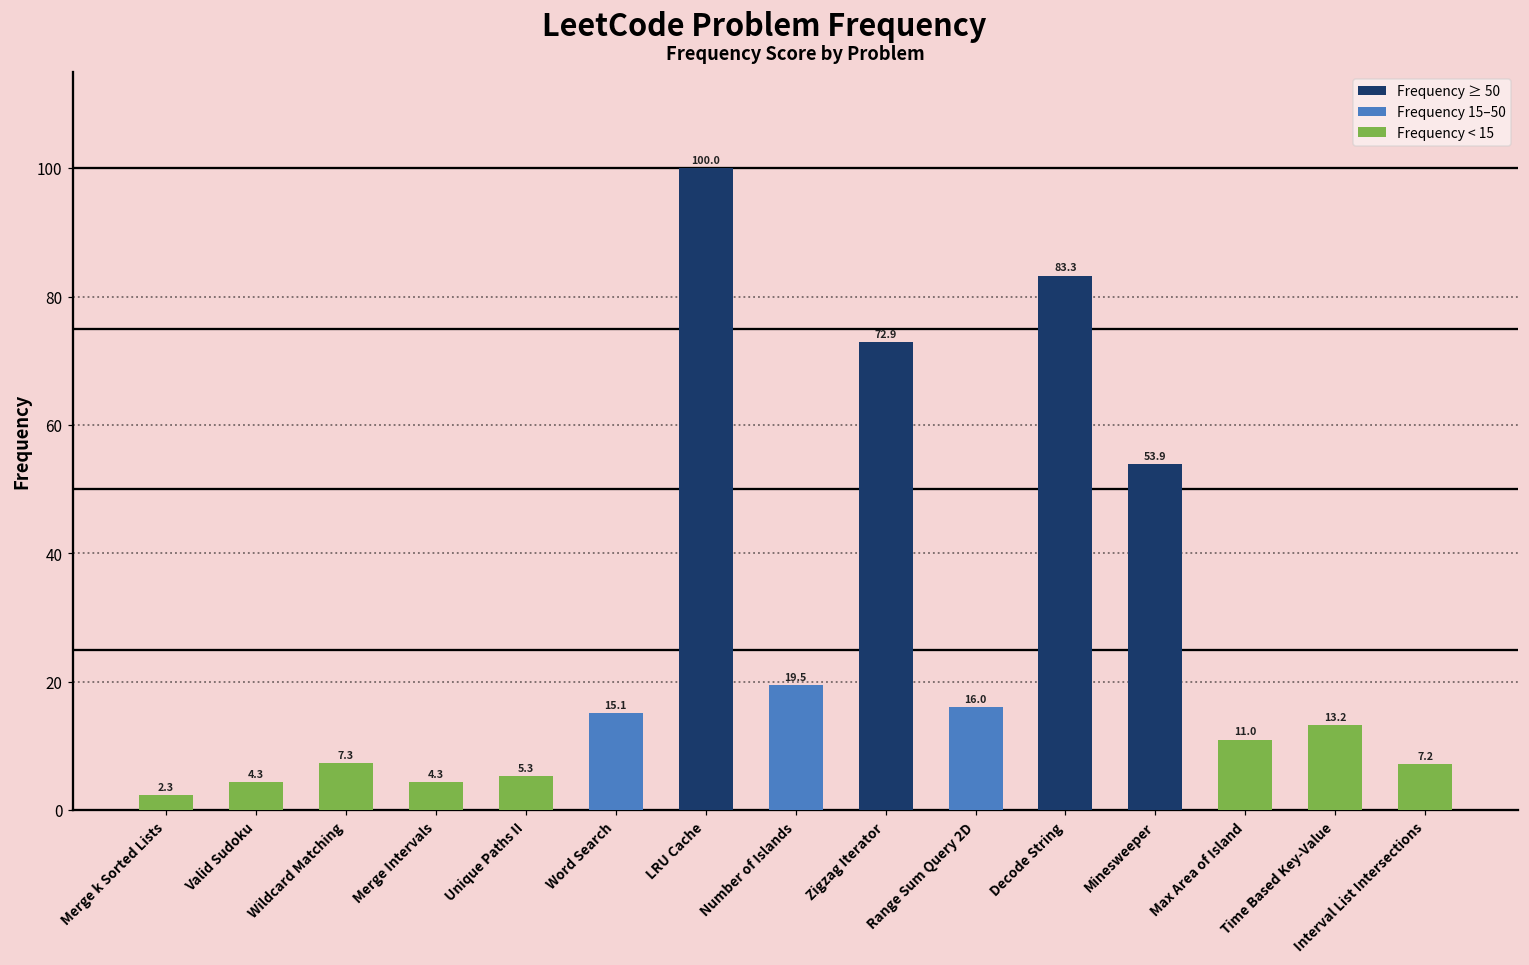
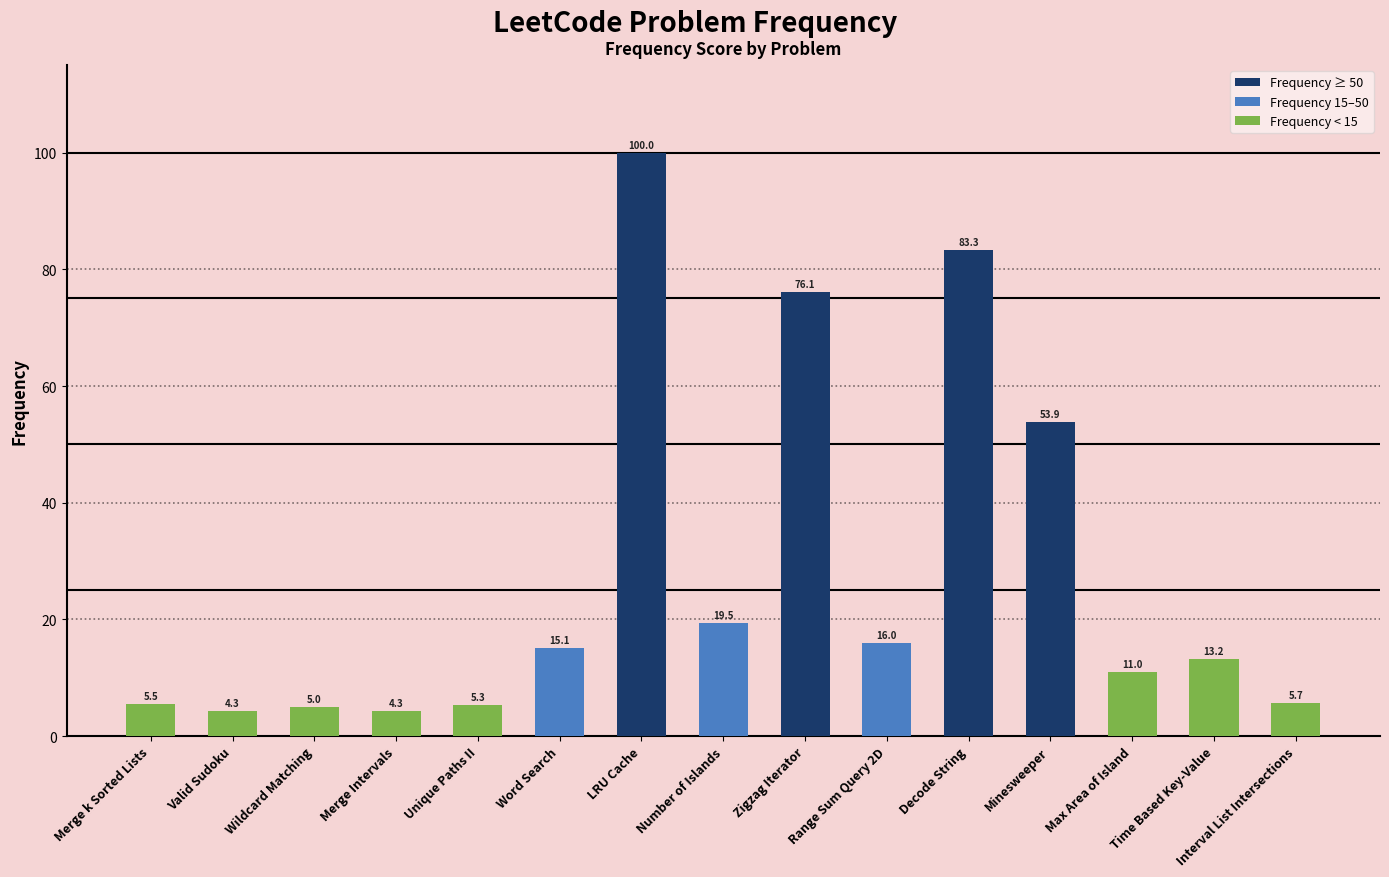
Merge k Sorted Lists: 2.3 -> 5.5
Wildcard Matching: 7.3 -> 5.0
Zigzag Iterator: 72.9 -> 76.1
Interval List Intersections: 7.2 -> 5.7
